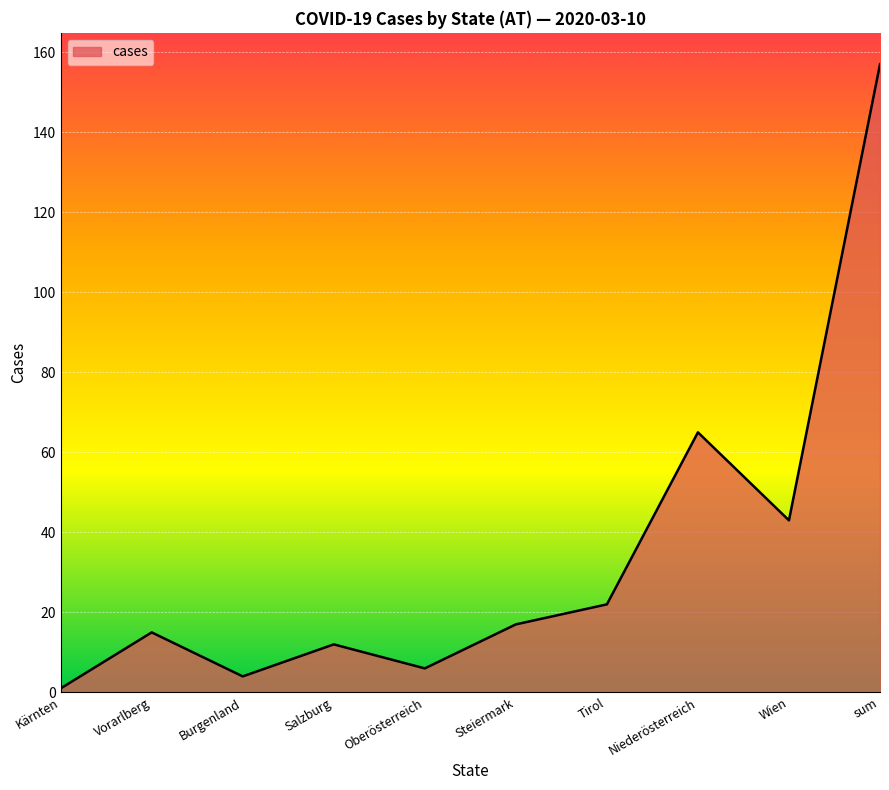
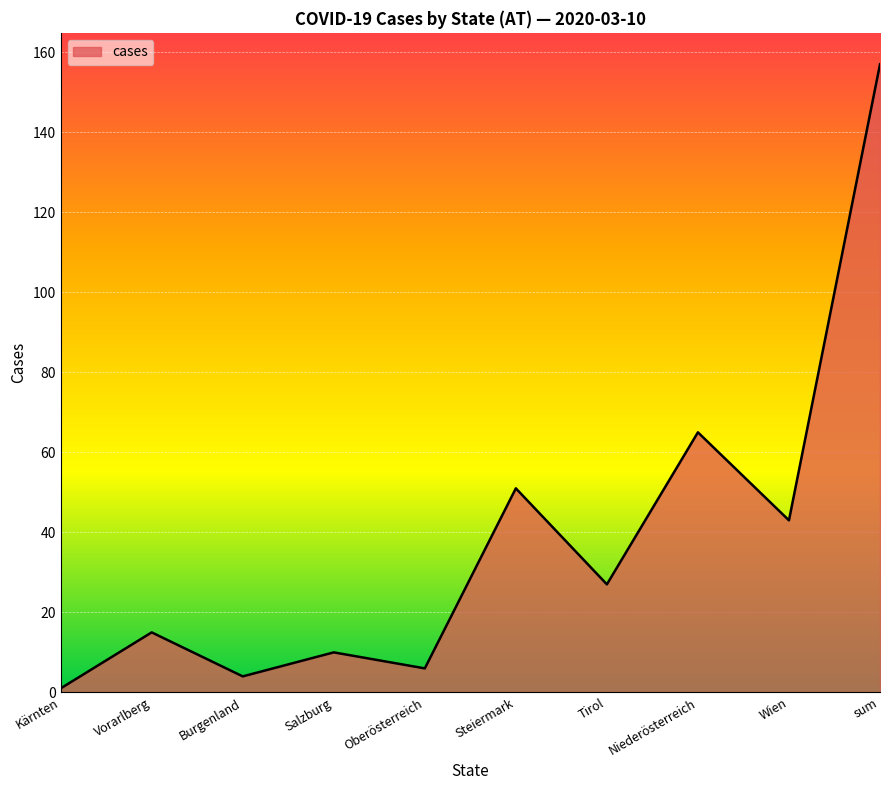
Salzburg: 12 -> 10
Steiermark: 17 -> 51
Tirol: 22 -> 27
